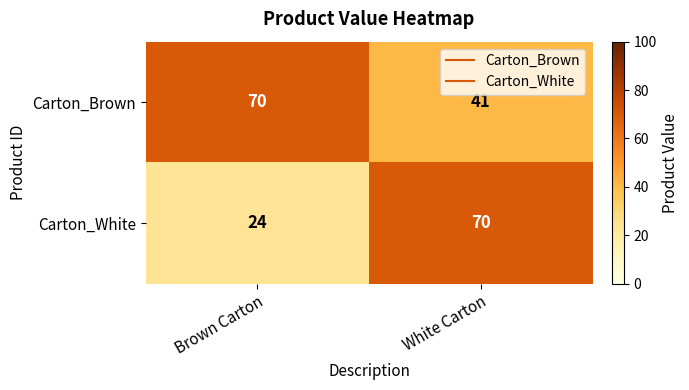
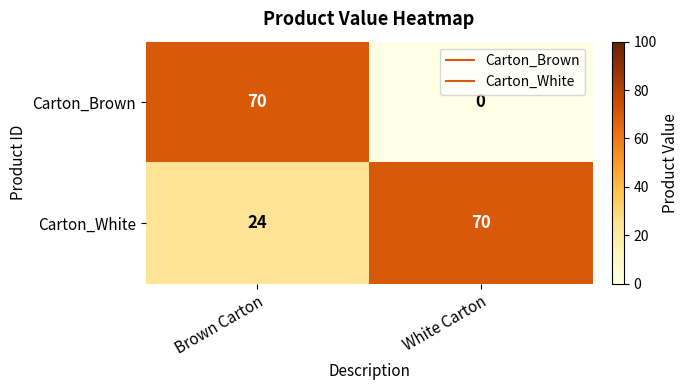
Carton_Brown, White Carton: 41 -> 0
